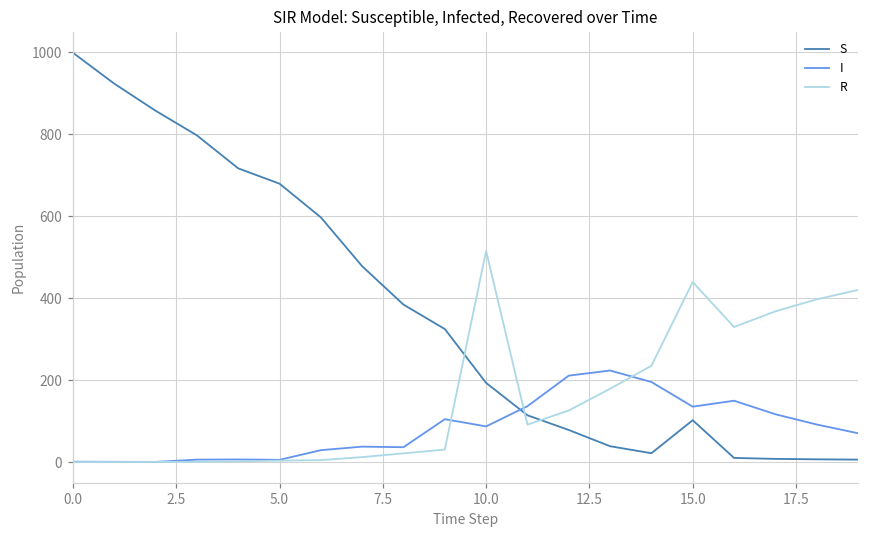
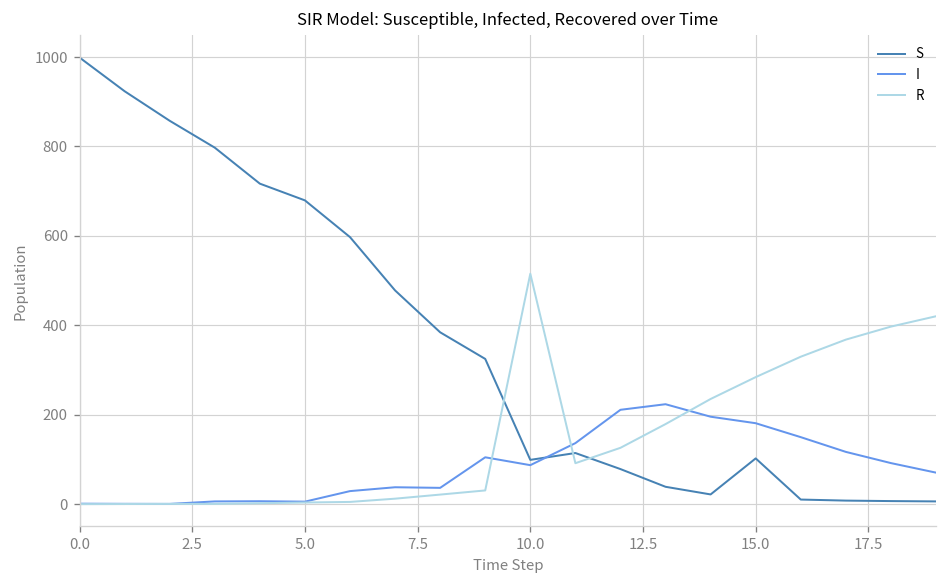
S, 10.0: 190 -> 100
I, 15.0: 140 -> 180
R, 15.0: 440 -> 280
